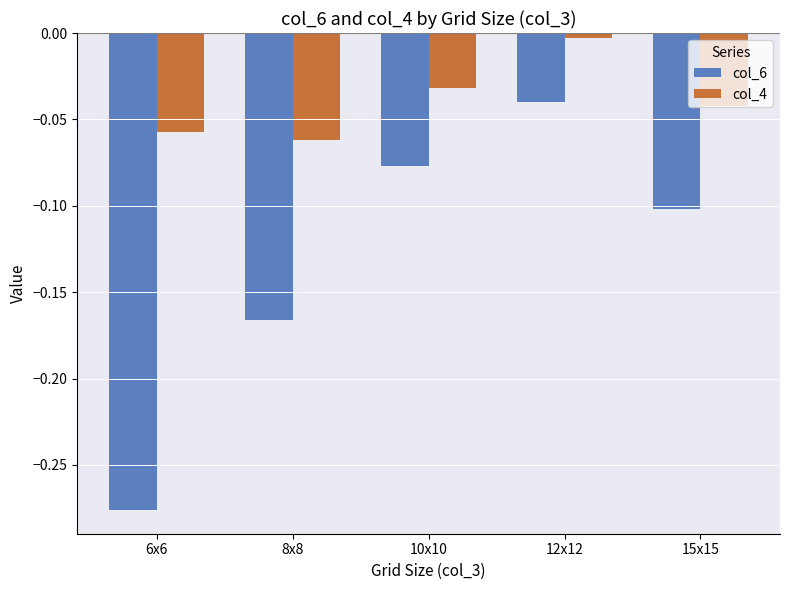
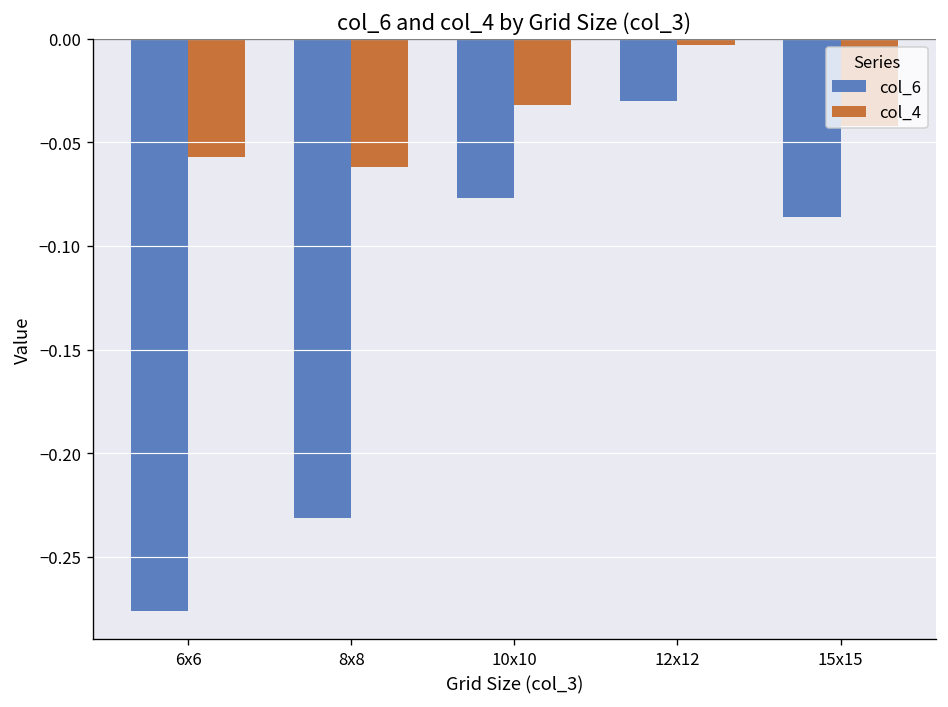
col_6, 8x8: -0.166 -> -0.231
col_6, 12x12: -0.04 -> -0.03
col_6, 15x15: -0.102 -> -0.086
